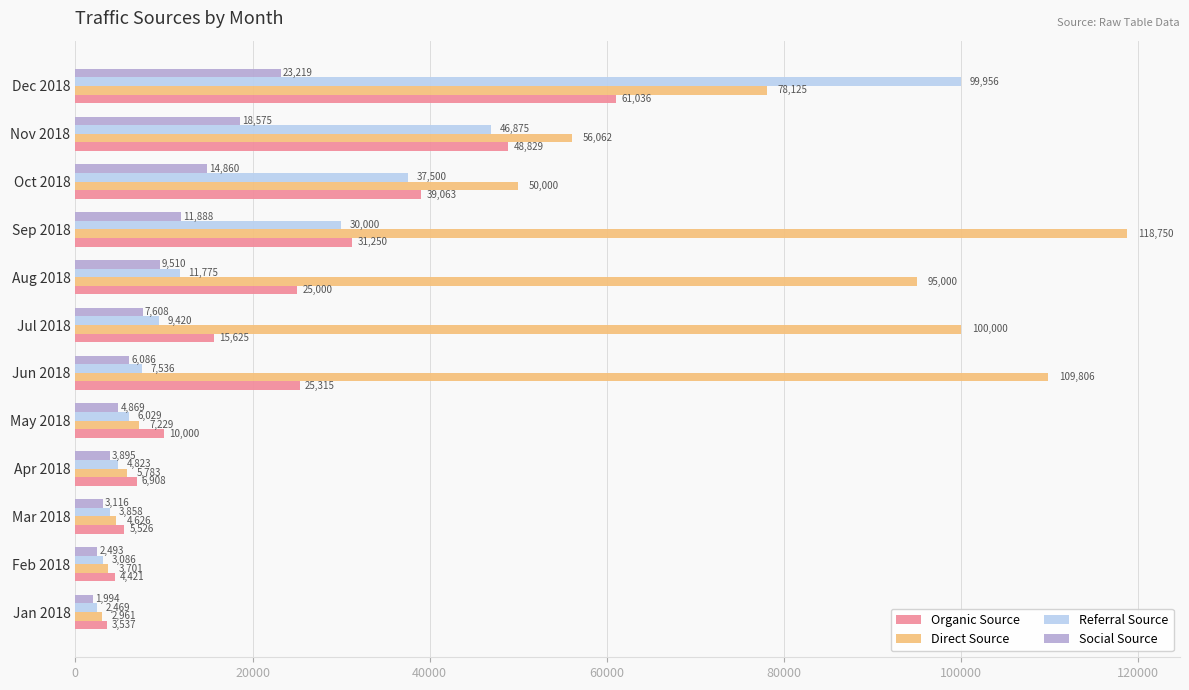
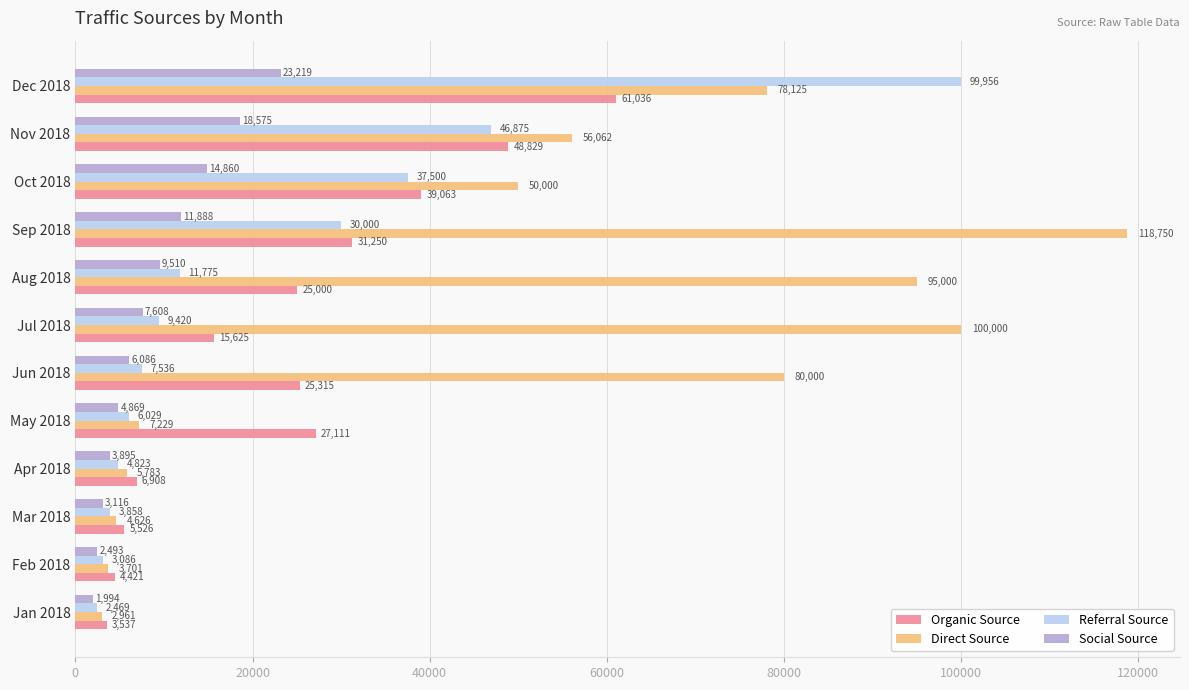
Direct Source, Jun 2018: 109,806 -> 80,000
Organic Source, May 2018: 10,000 -> 27,111
